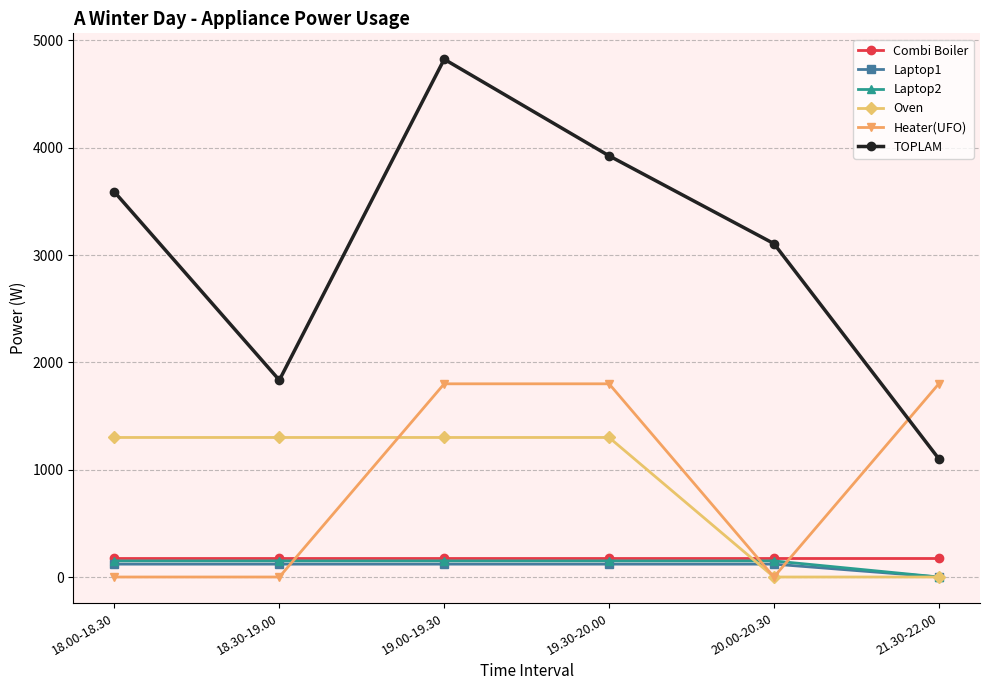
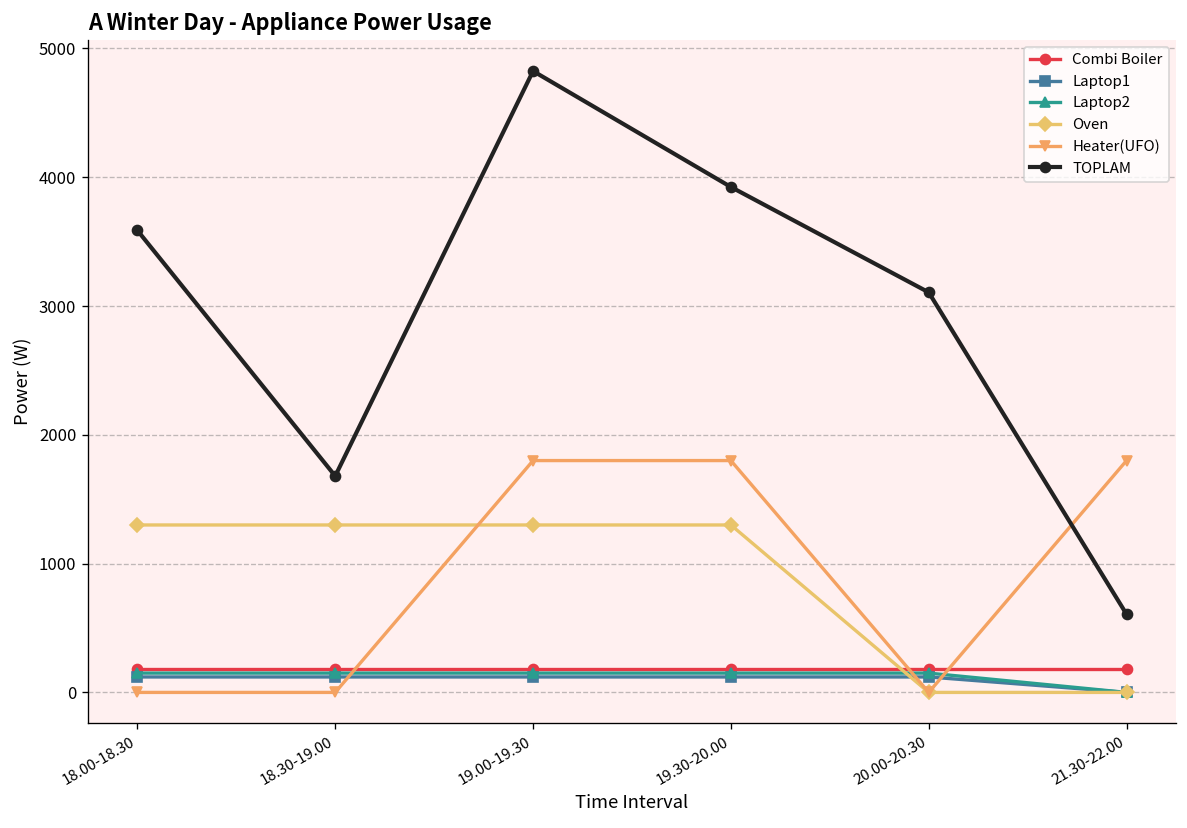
TOPLAM, 18.30-19.00: 1830 -> 1680
TOPLAM, 21.30-22.00: 1100 -> 610
